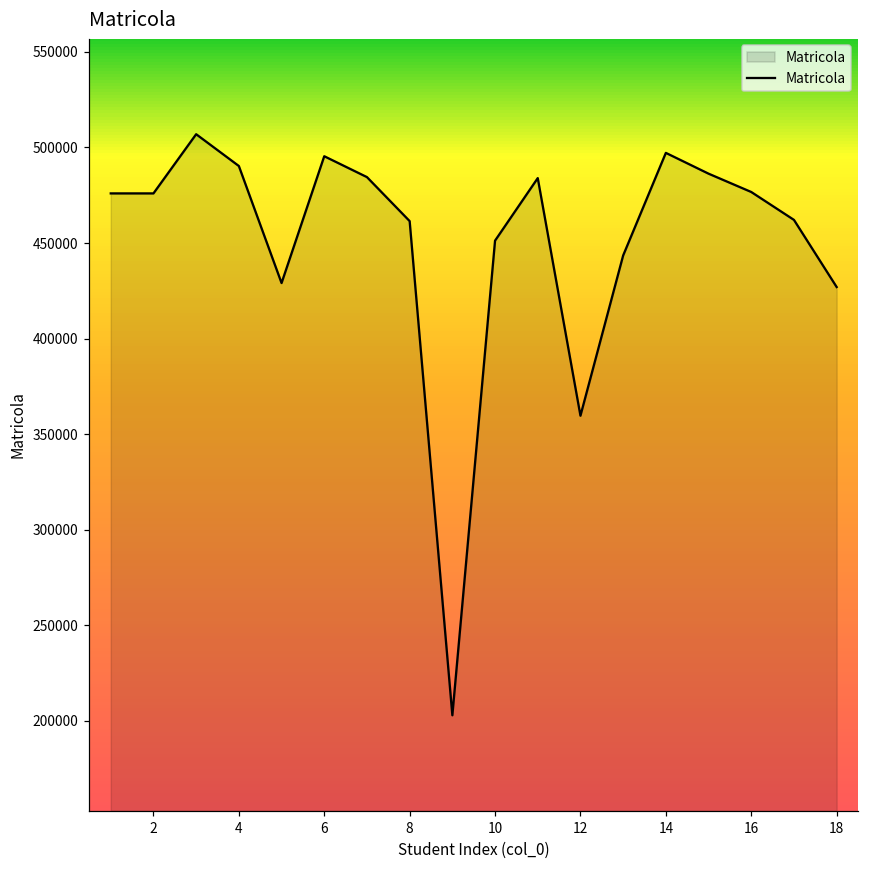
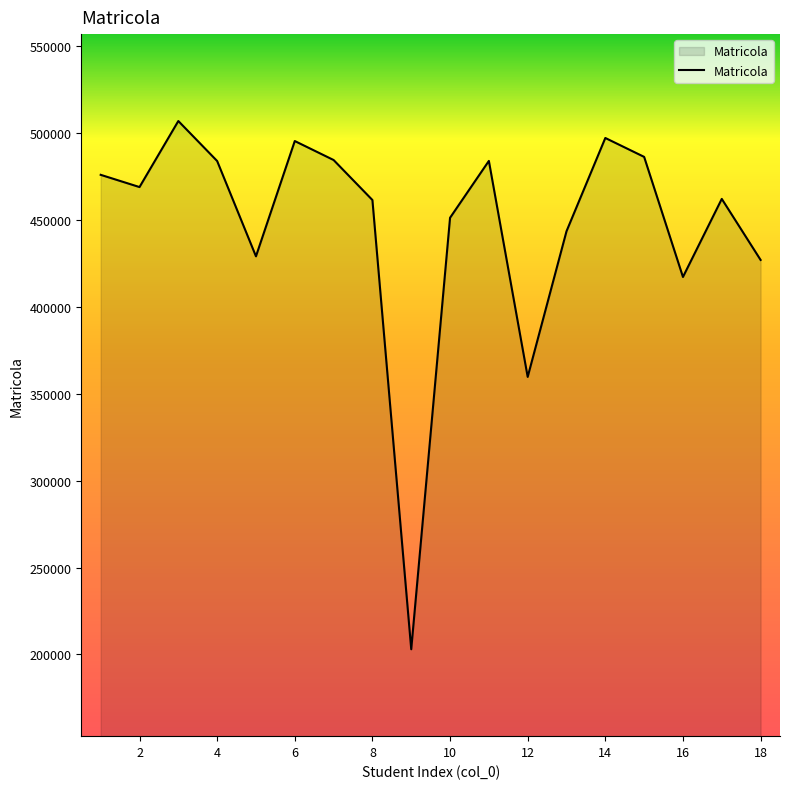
2: 476000 -> 469000
4: 490000 -> 484000
16: 477000 -> 417000
